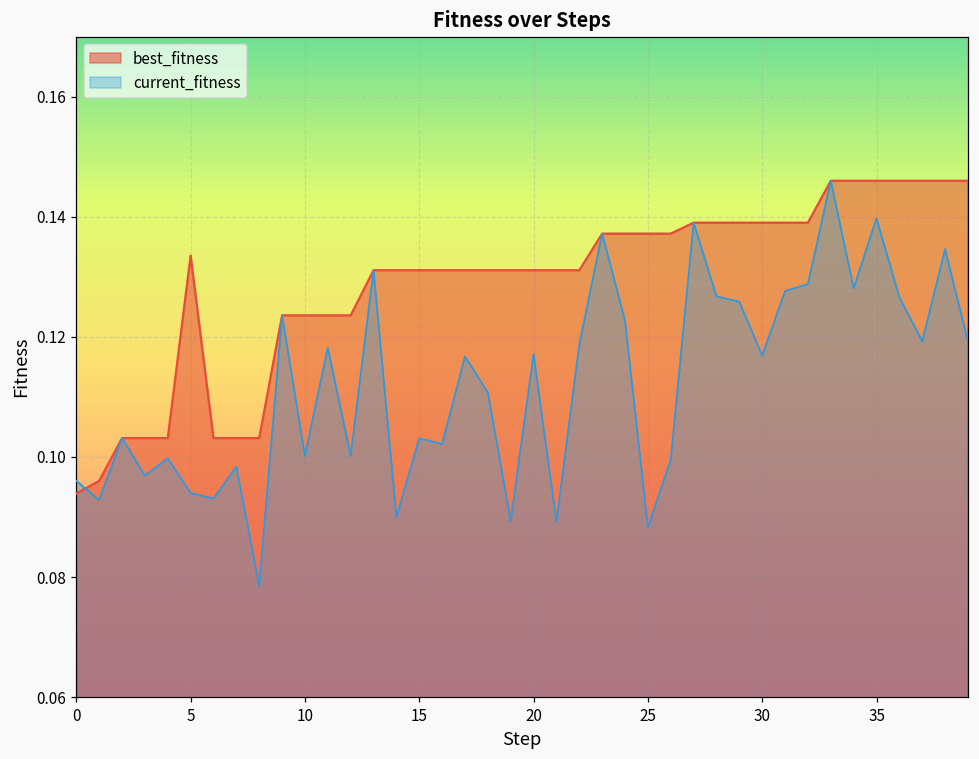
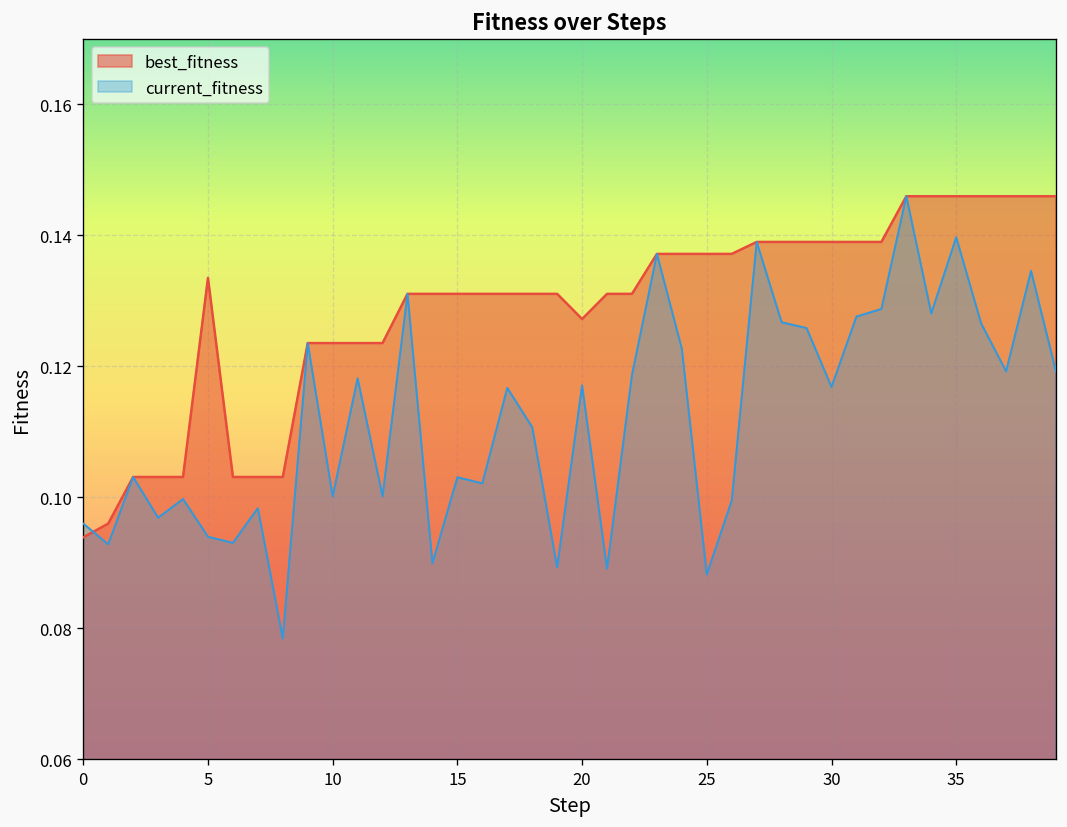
best_fitness, 20: 0.131 -> 0.127
